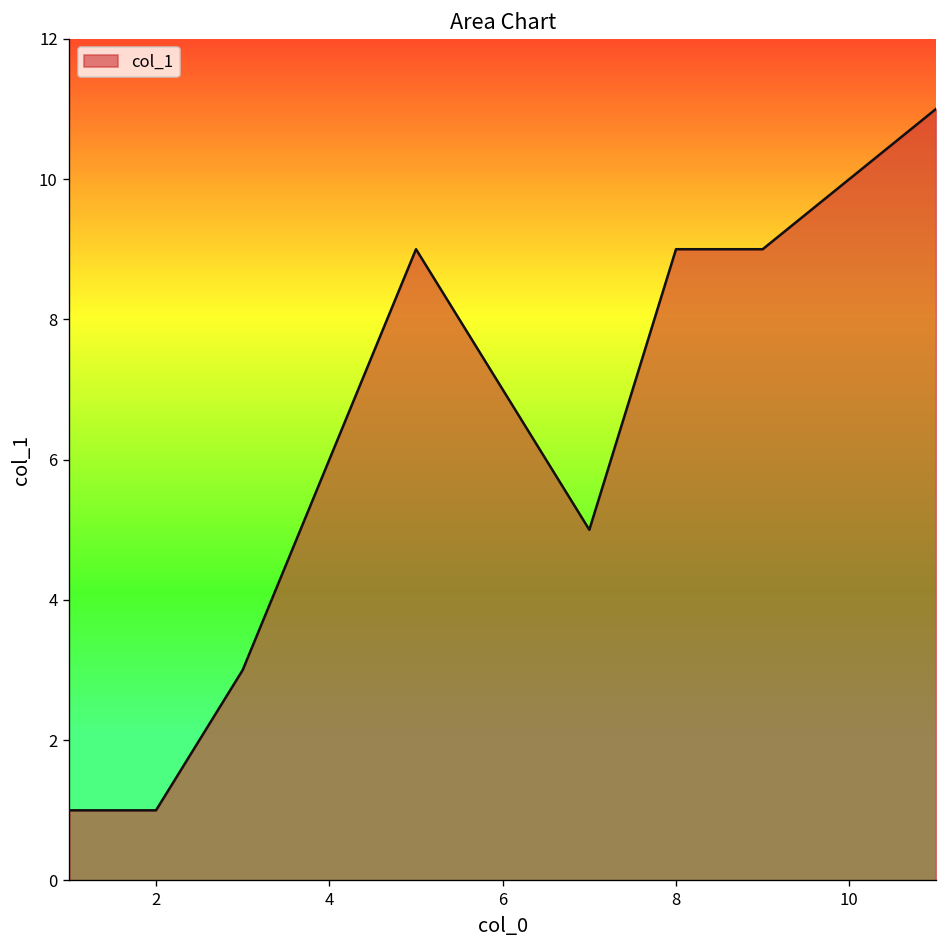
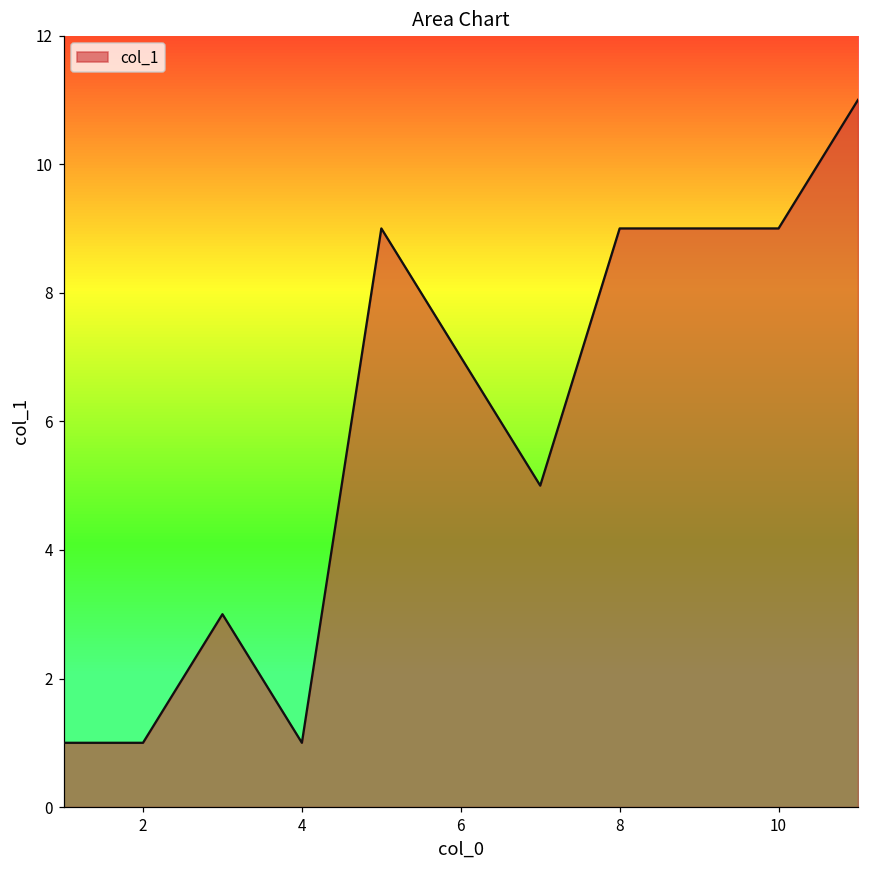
4: 6 -> 1
10: 10 -> 9
